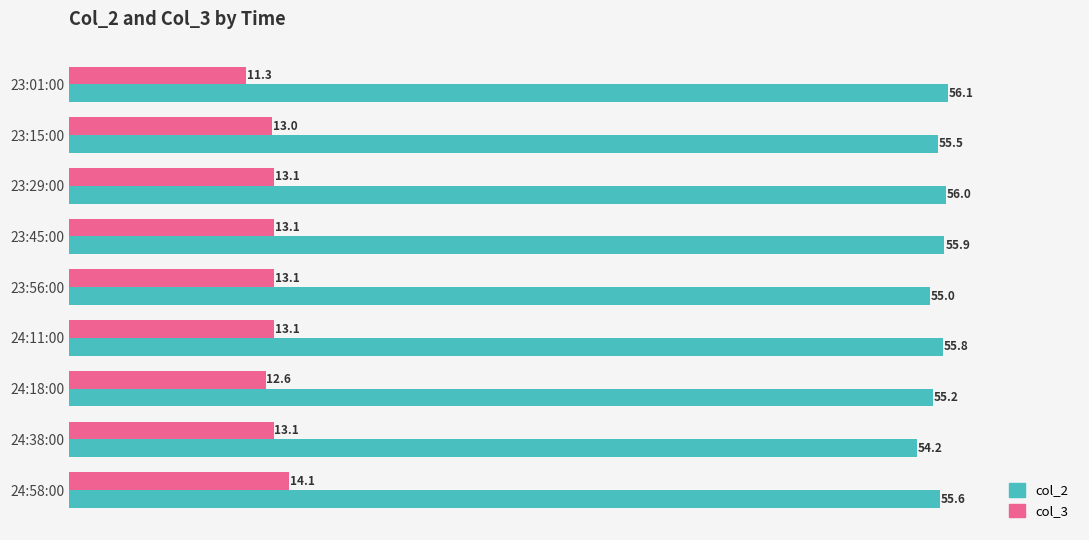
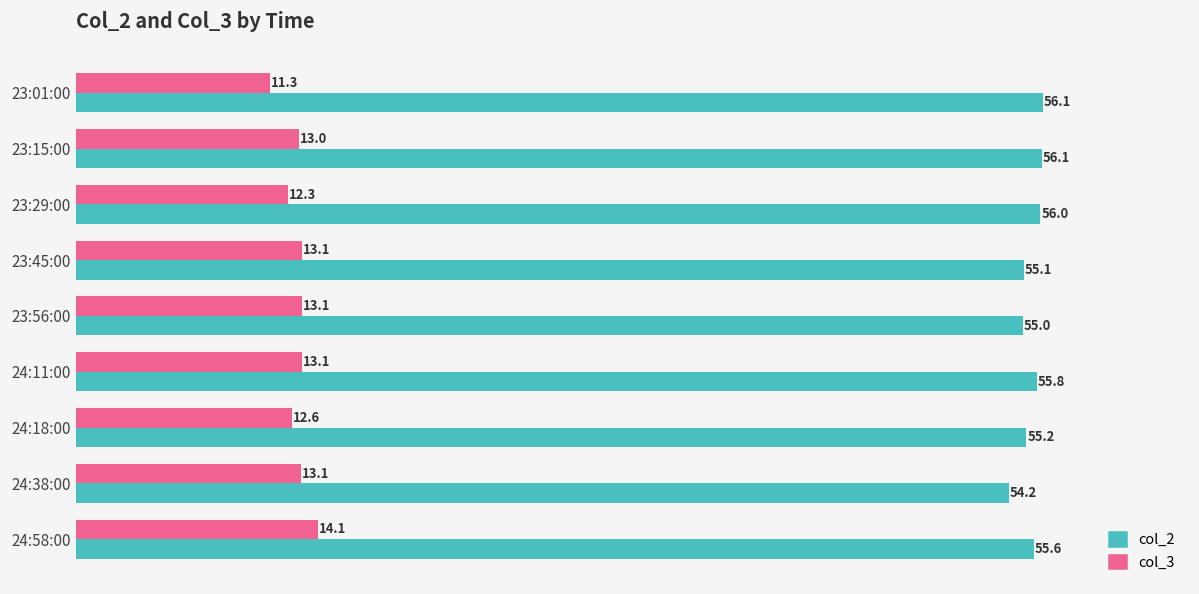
col_2, 23:15:00: 55.5 -> 56.1
col_3, 23:29:00: 13.1 -> 12.3
col_2, 23:45:00: 55.9 -> 55.1
